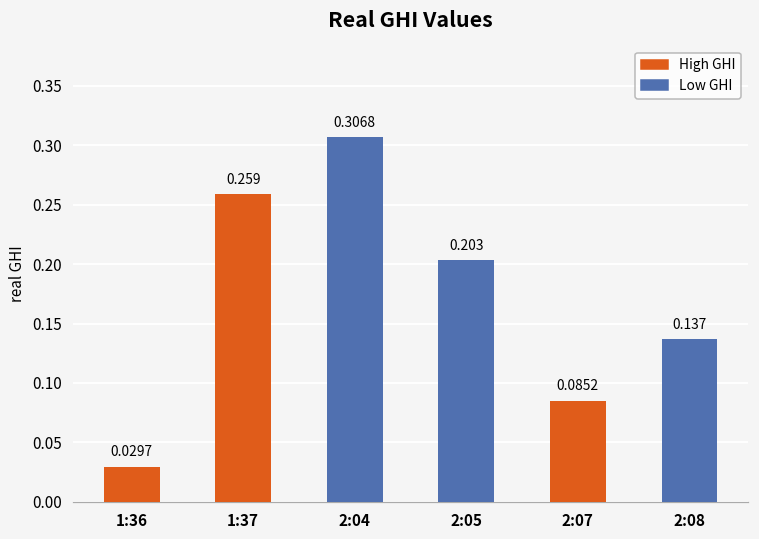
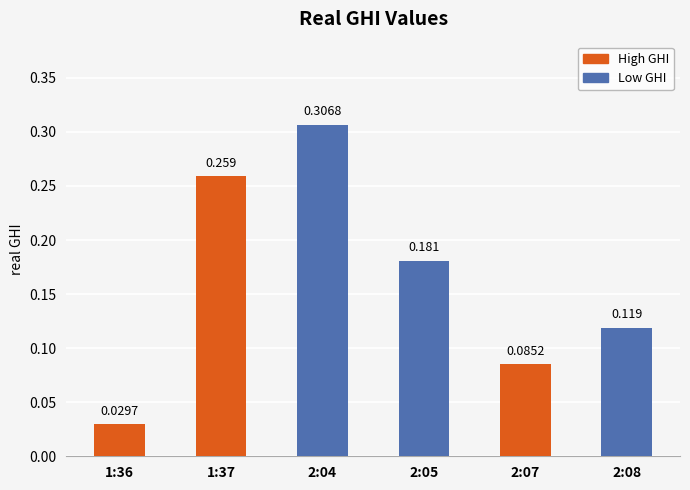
2:05: 0.203 -> 0.181
2:08: 0.137 -> 0.119
